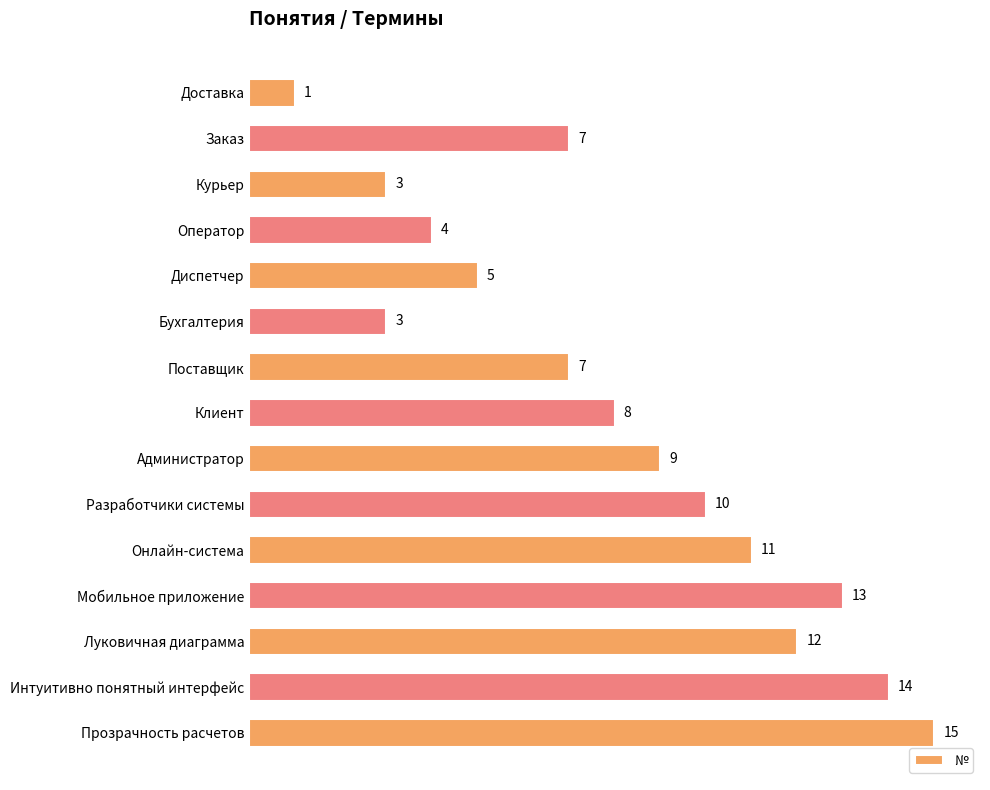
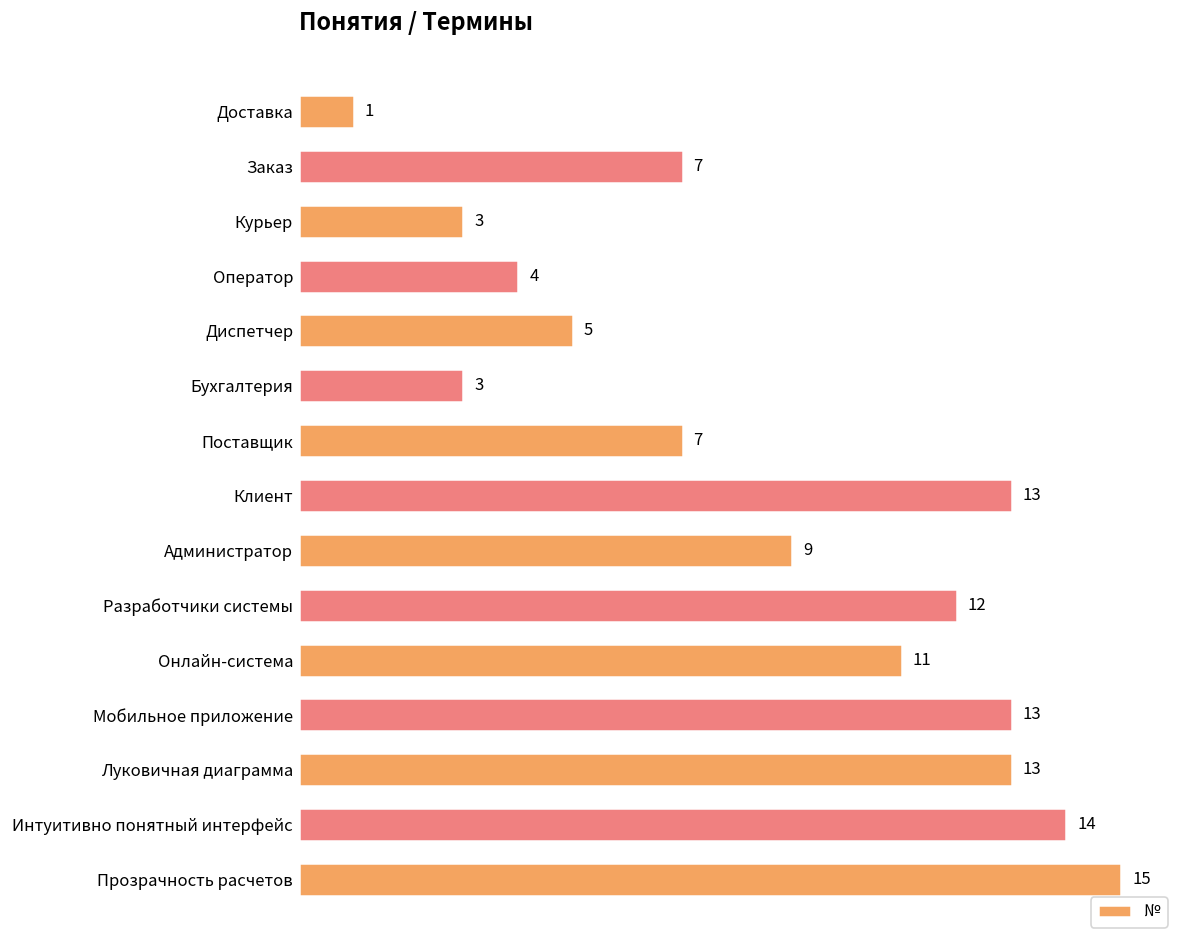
Клиент: 8 -> 13
Разработчики системы: 10 -> 12
Луковичная диаграмма: 12 -> 13
